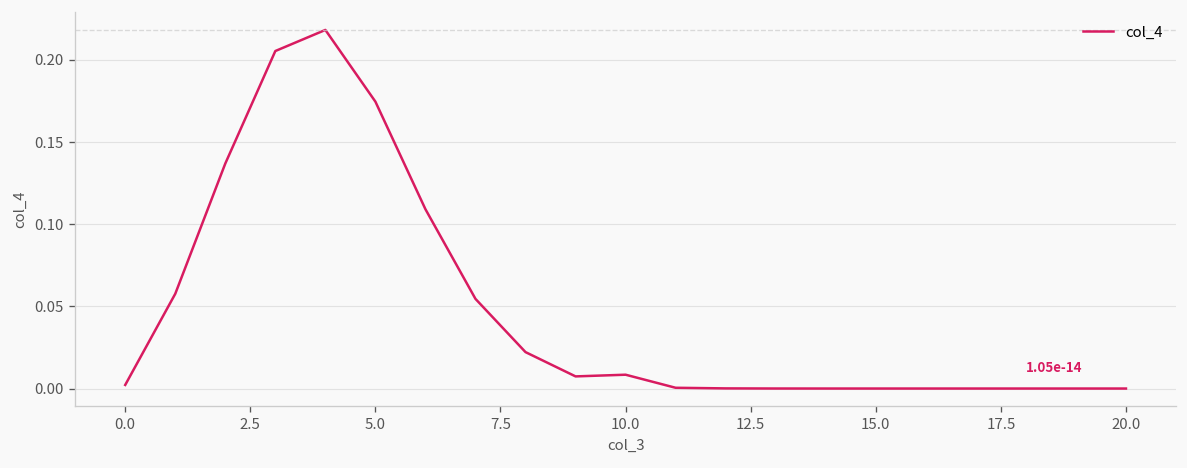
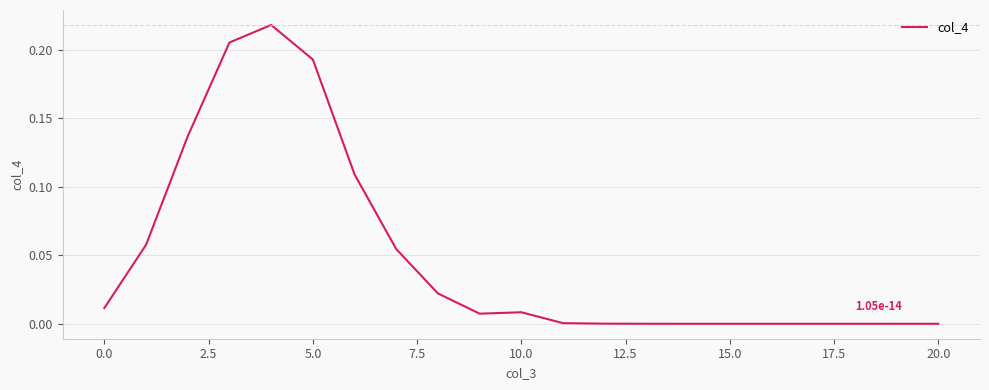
0.0: 0.002 -> 0.012
5.0: 0.175 -> 0.193
